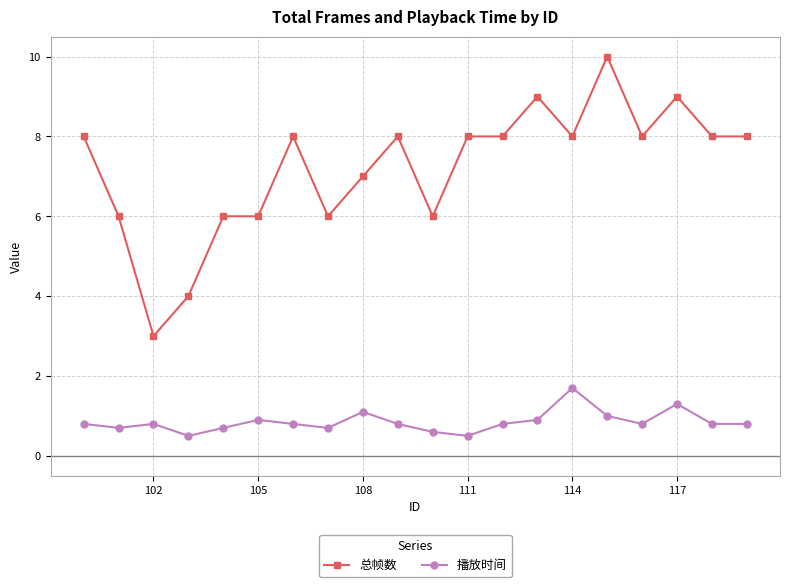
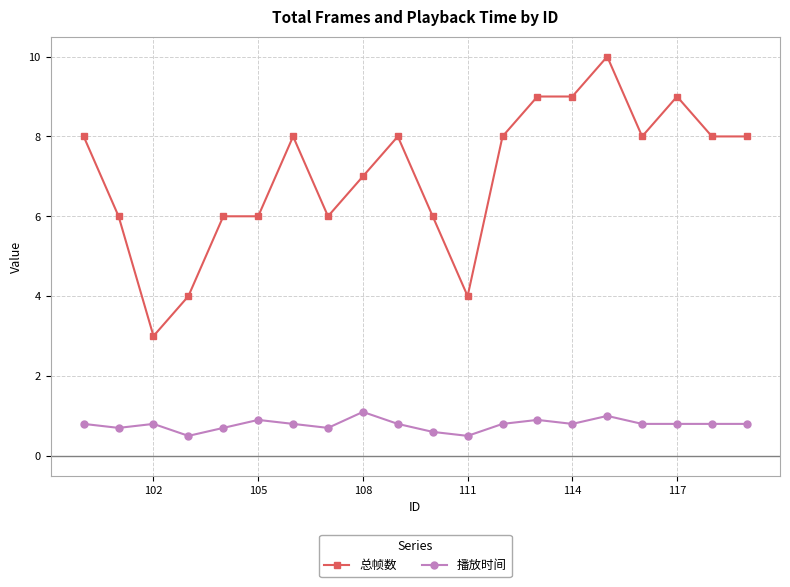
总帧数, 111: 8 -> 4
总帧数, 114: 8 -> 9
播放时间, 114: 1.7 -> 0.8
播放时间, 117: 1.3 -> 0.8
